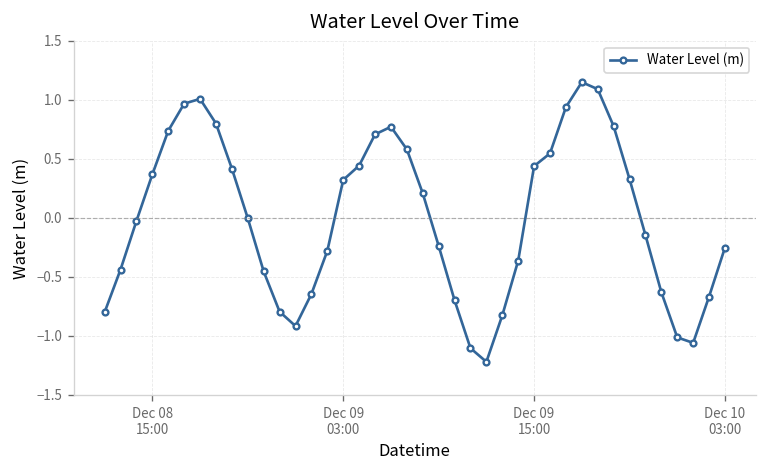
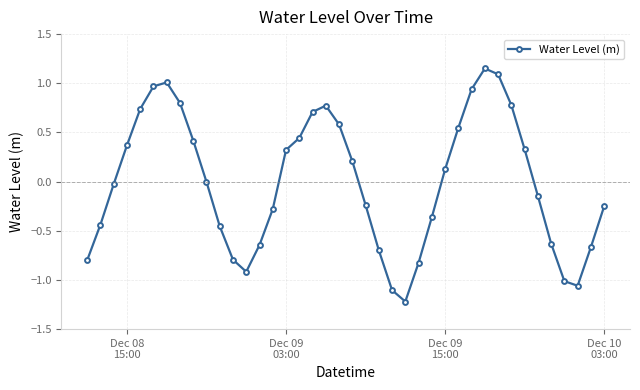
Dec 09 15:00: 0.4 -> 0.1
